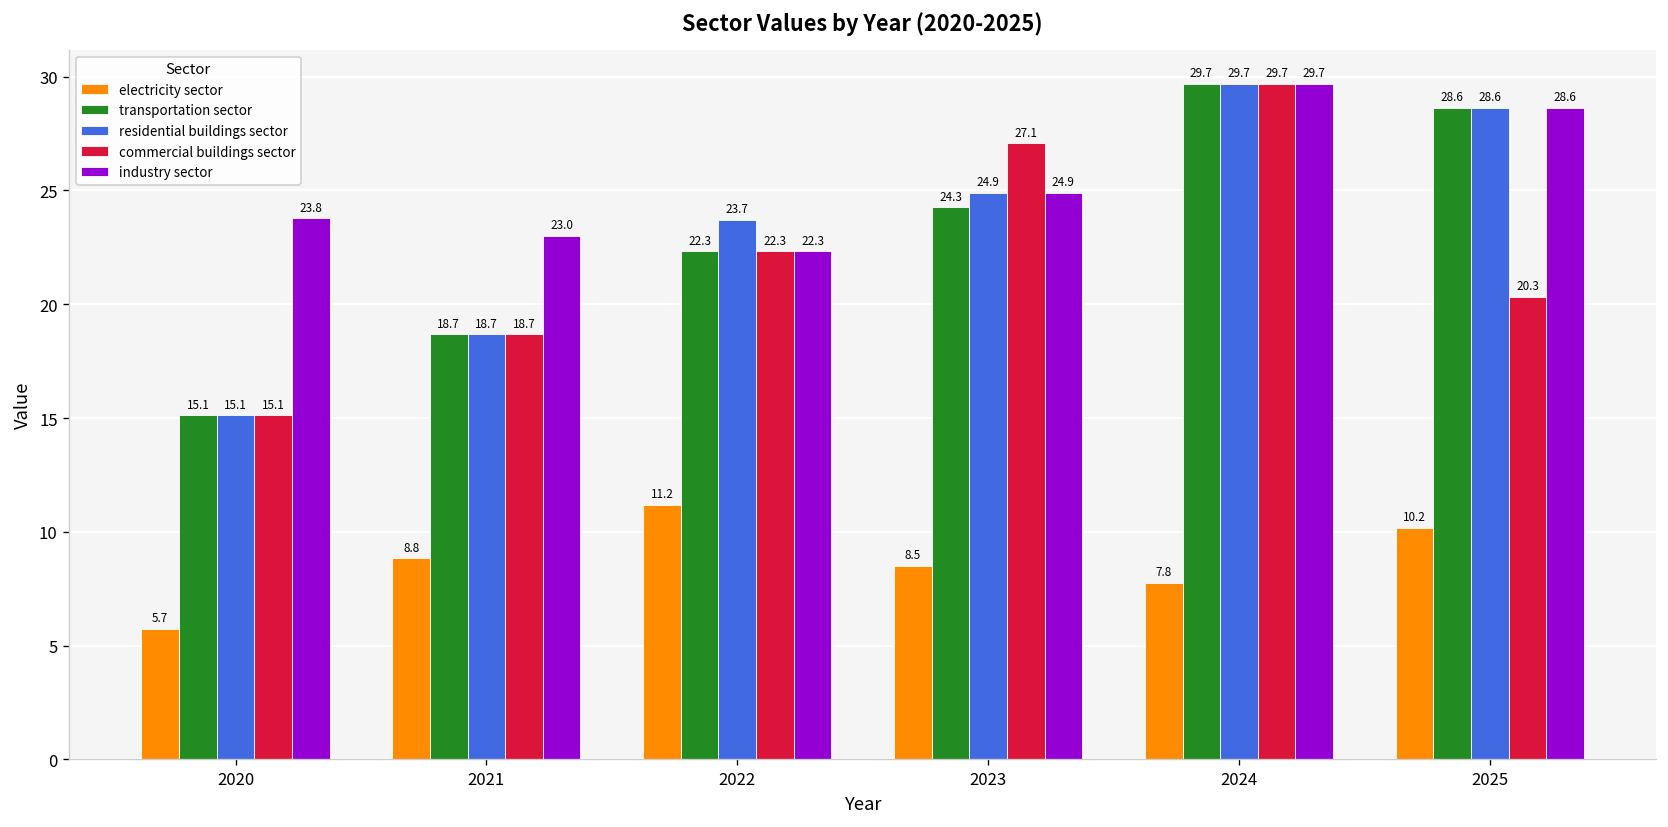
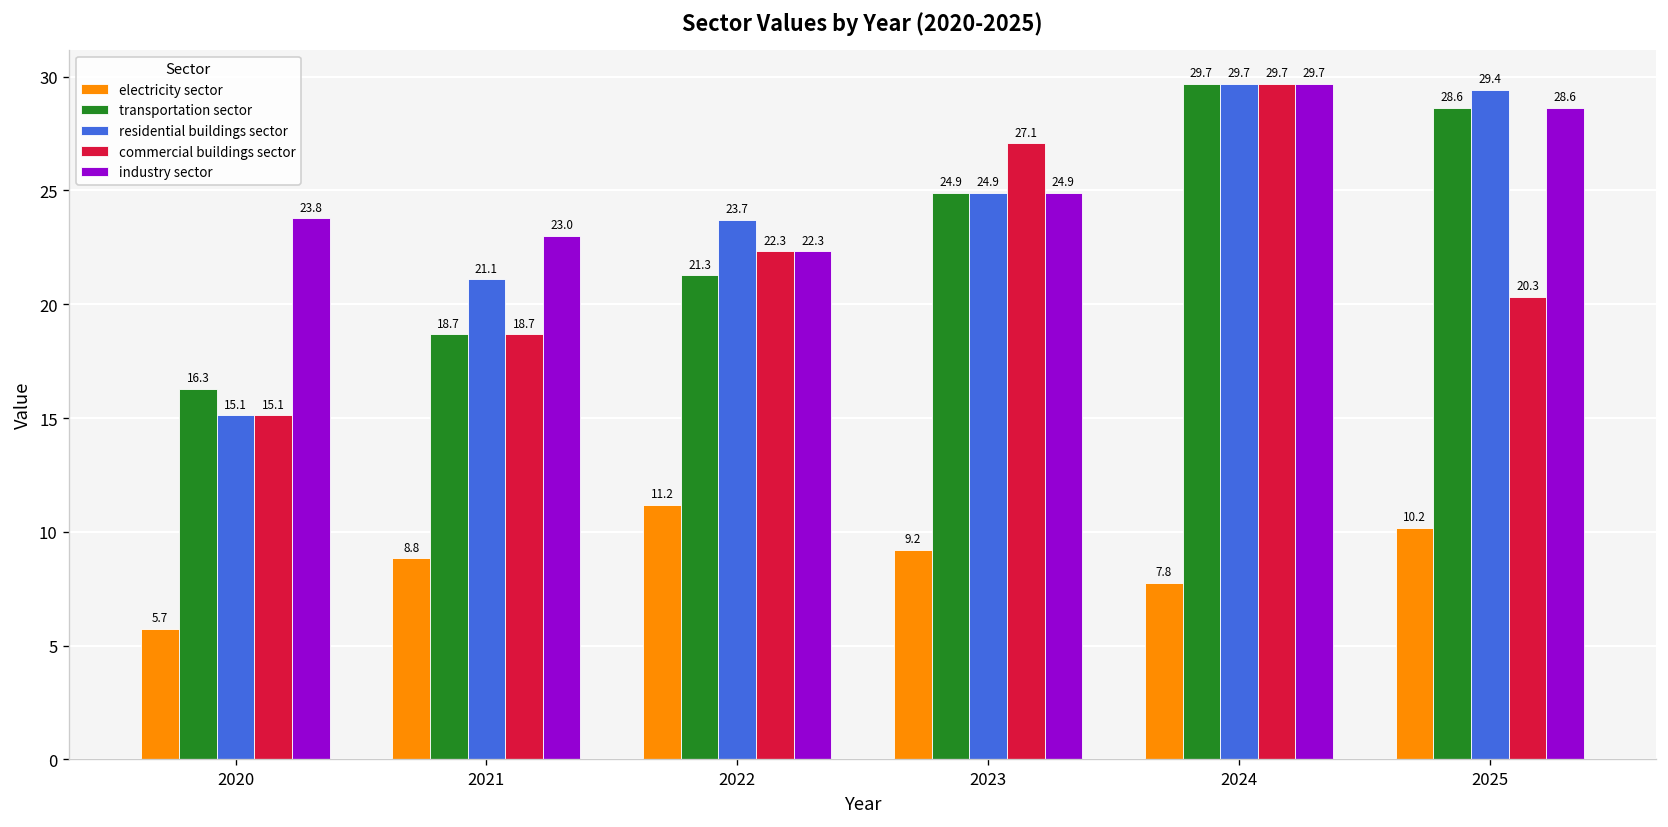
transportation sector, 2020: 15.1 -> 16.3
residential buildings sector, 2021: 18.7 -> 21.1
transportation sector, 2022: 22.3 -> 21.3
electricity sector, 2023: 8.5 -> 9.2
transportation sector, 2023: 24.3 -> 24.9
residential buildings sector, 2025: 28.6 -> 29.4
